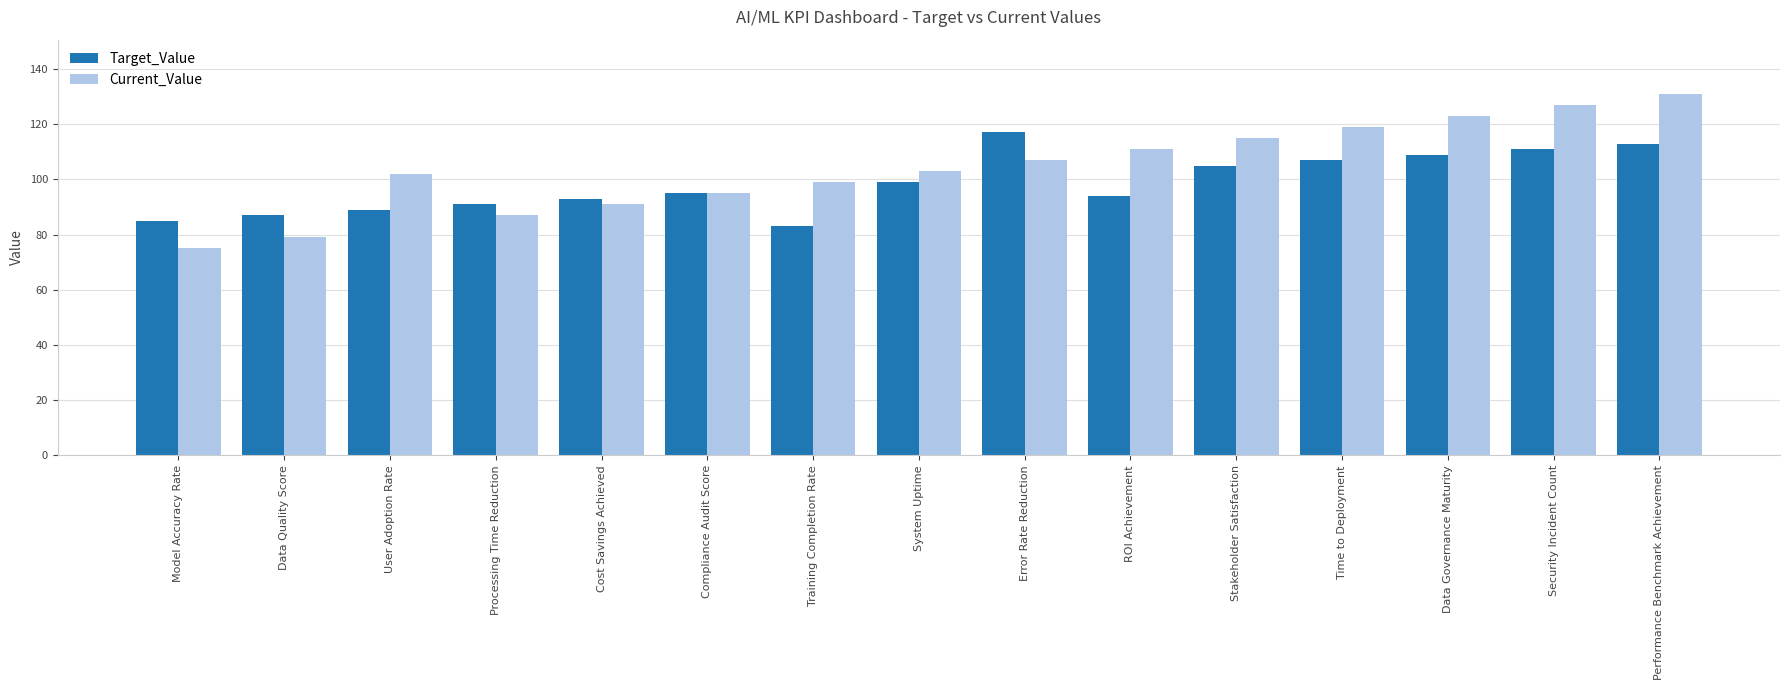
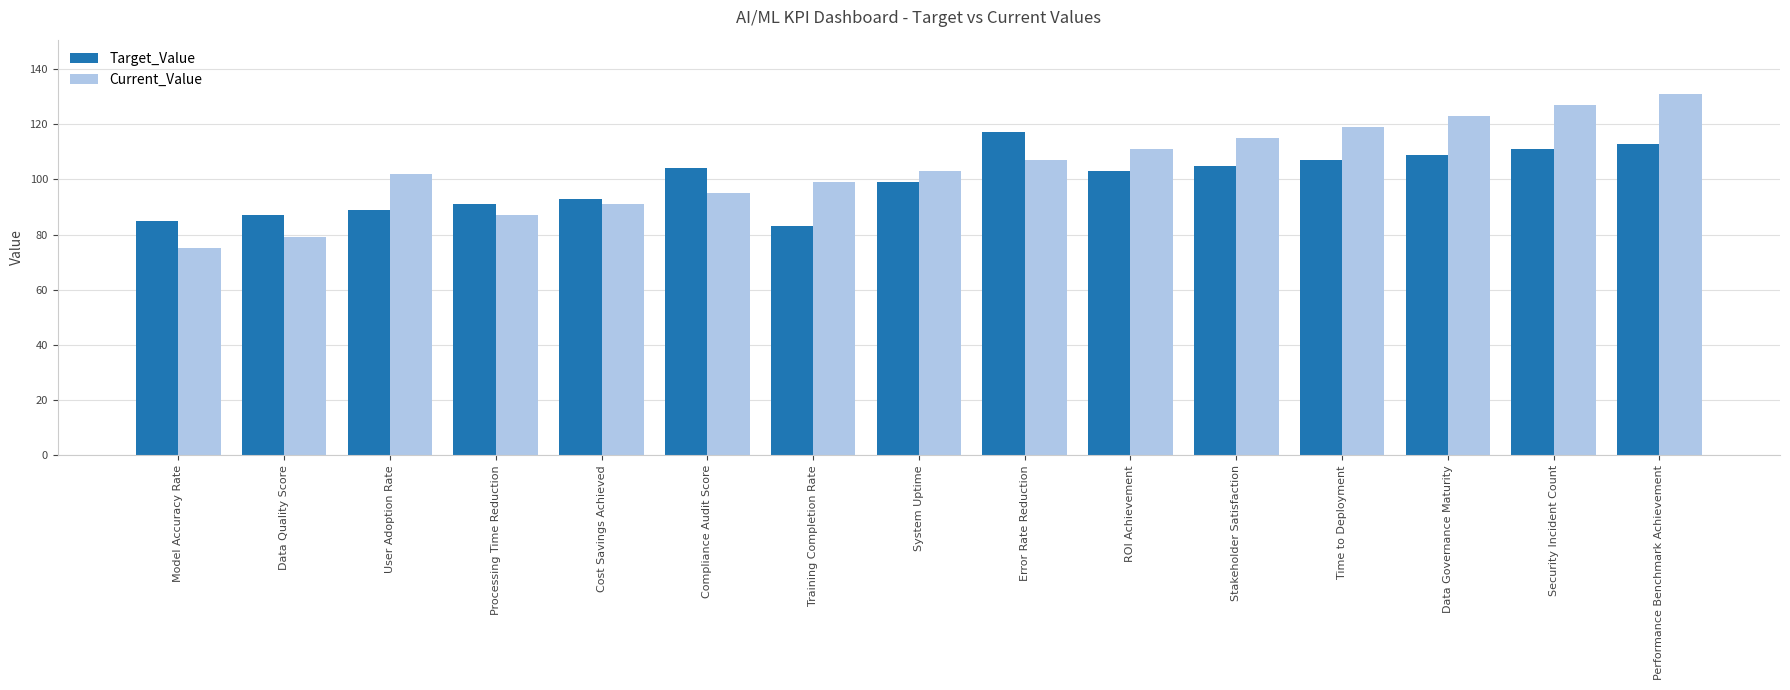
Target_Value, Compliance Audit Score: 95 -> 104
Target_Value, ROI Achievement: 94 -> 103
